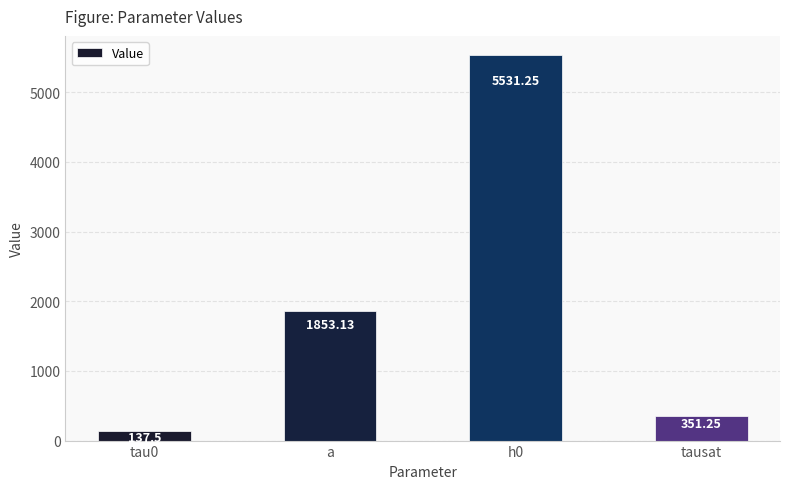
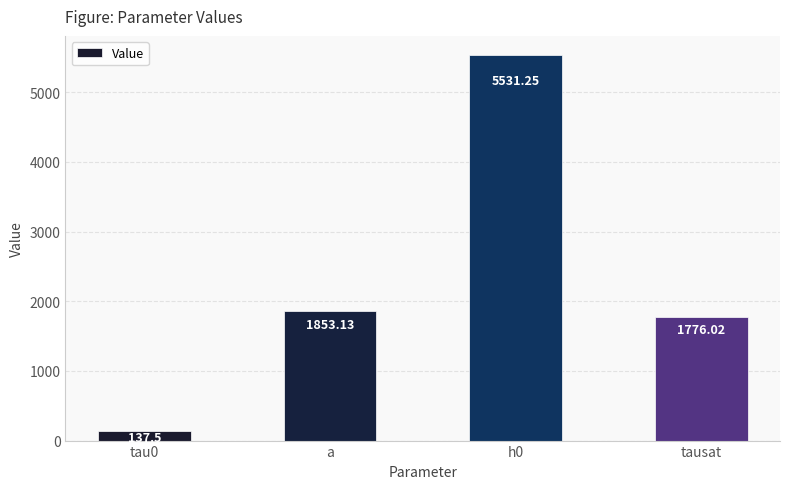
tausat: 351.25 -> 1776.02
